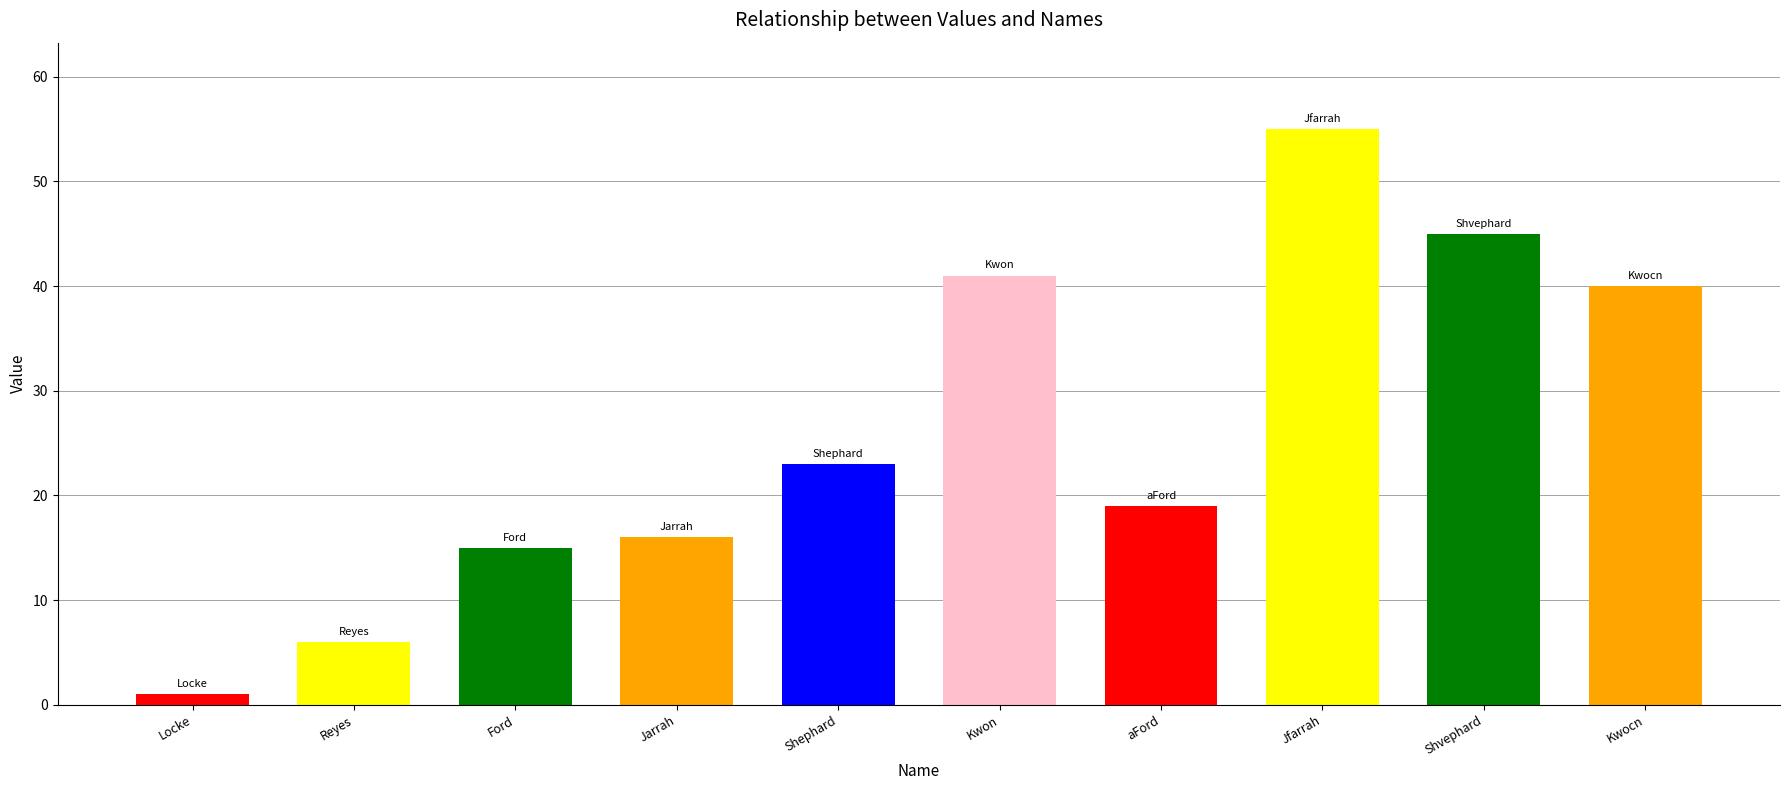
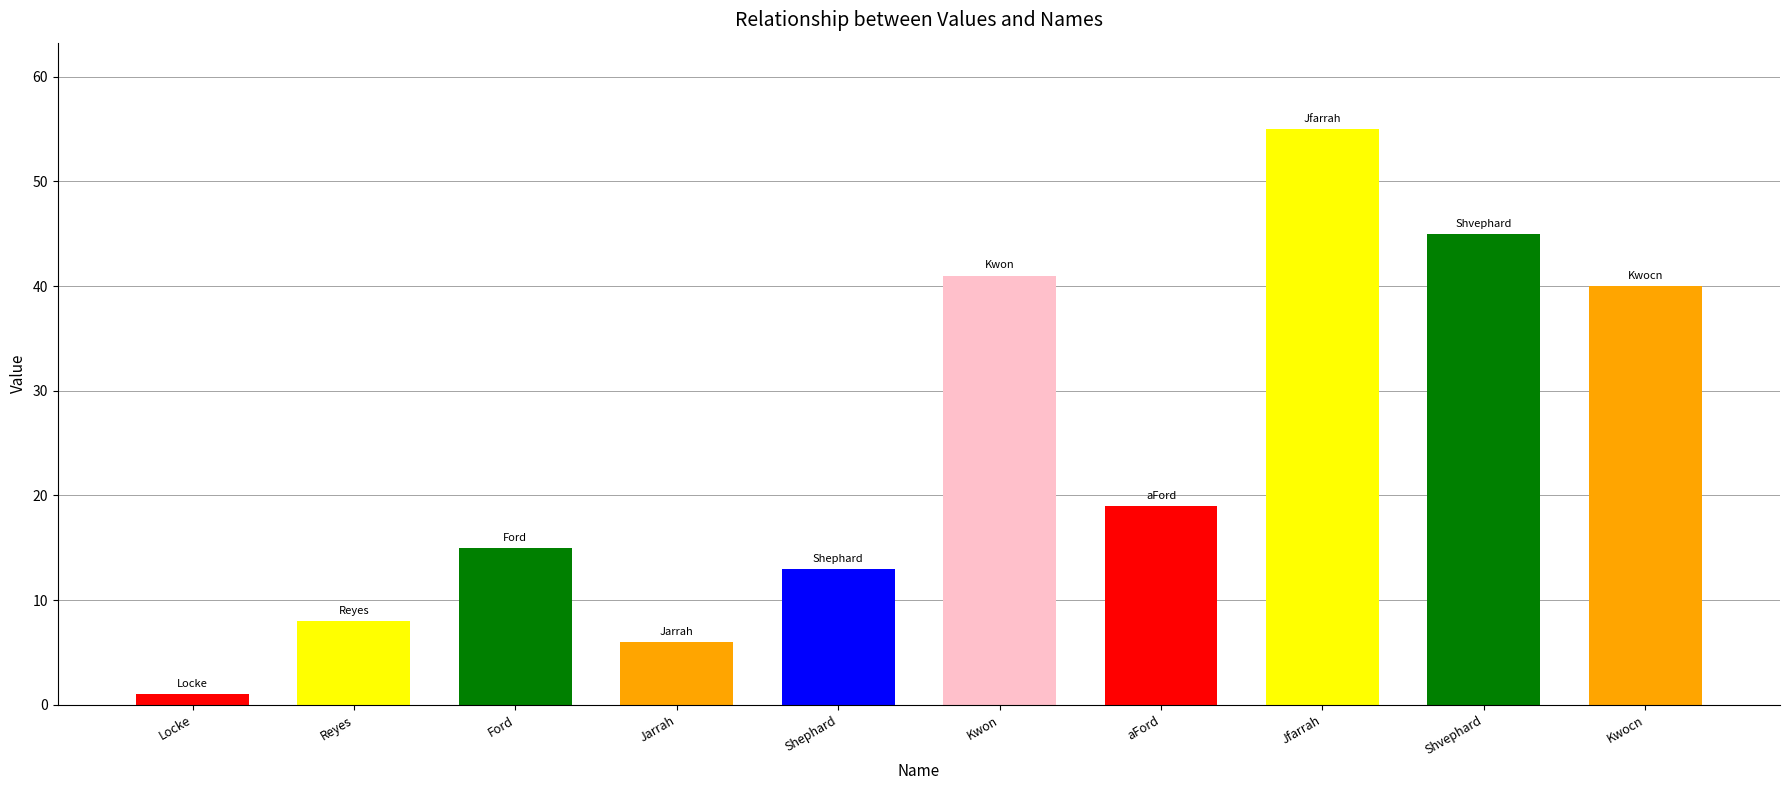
Reyes: 6 -> 8
Jarrah: 16 -> 6
Shephard: 23 -> 13
